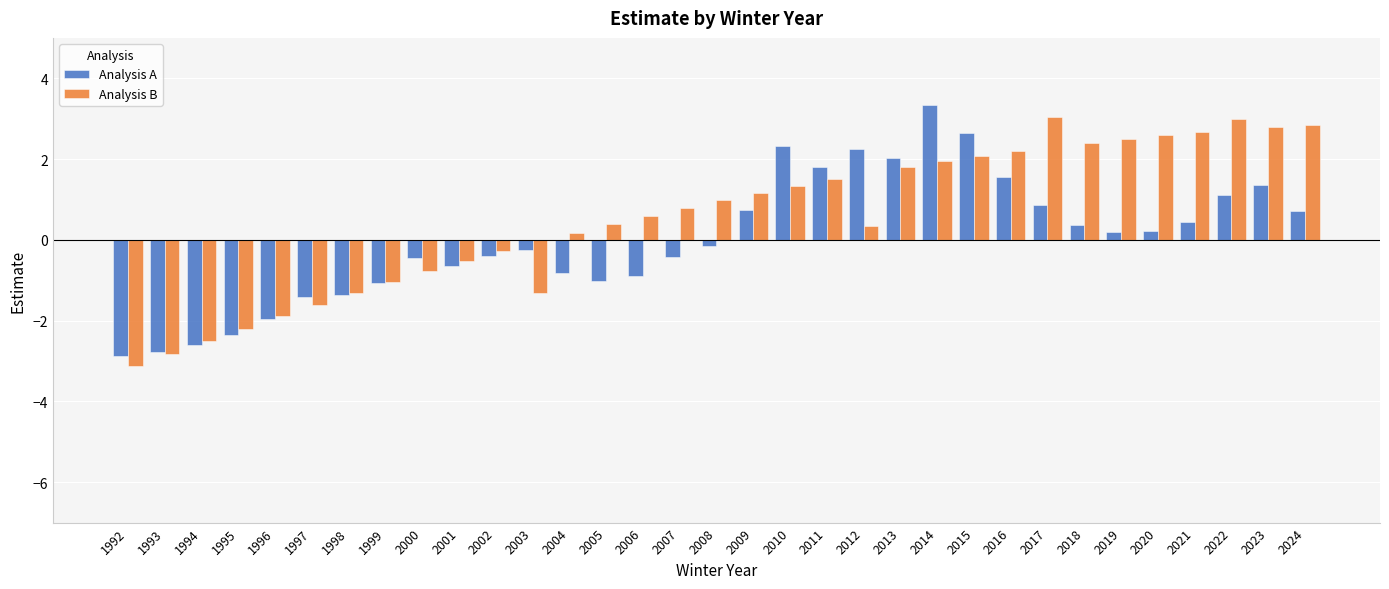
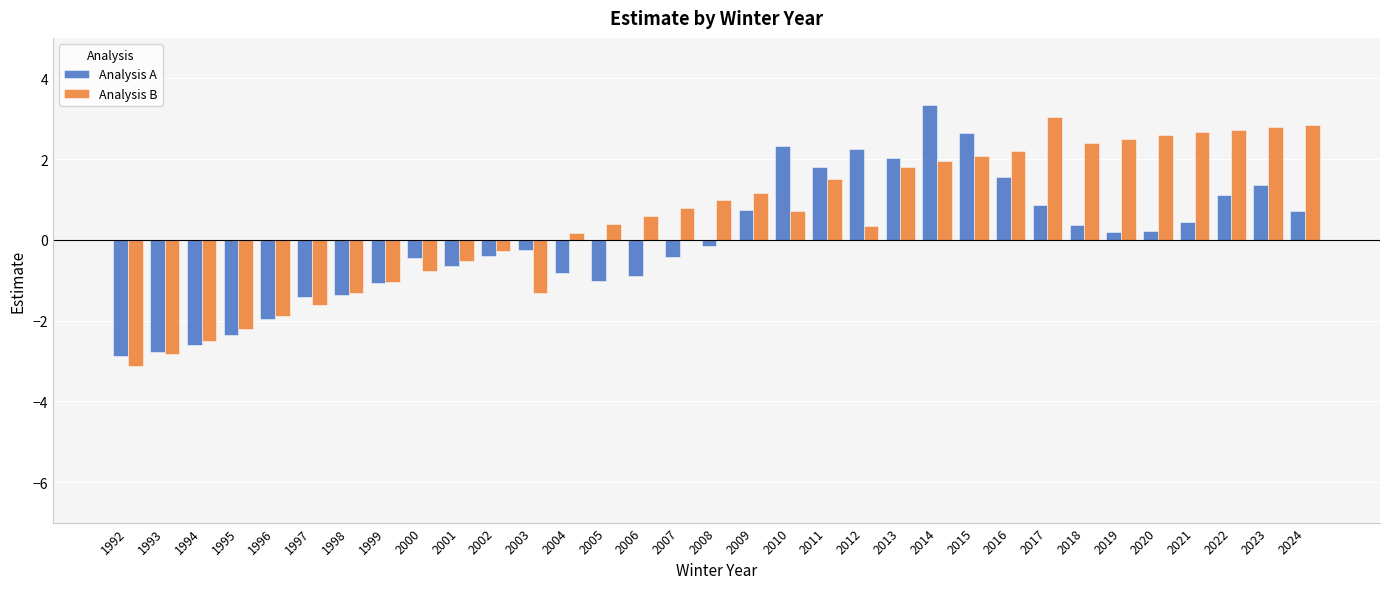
Analysis B, 2010: 1.3 -> 0.7
Analysis B, 2022: 3.0 -> 2.7
